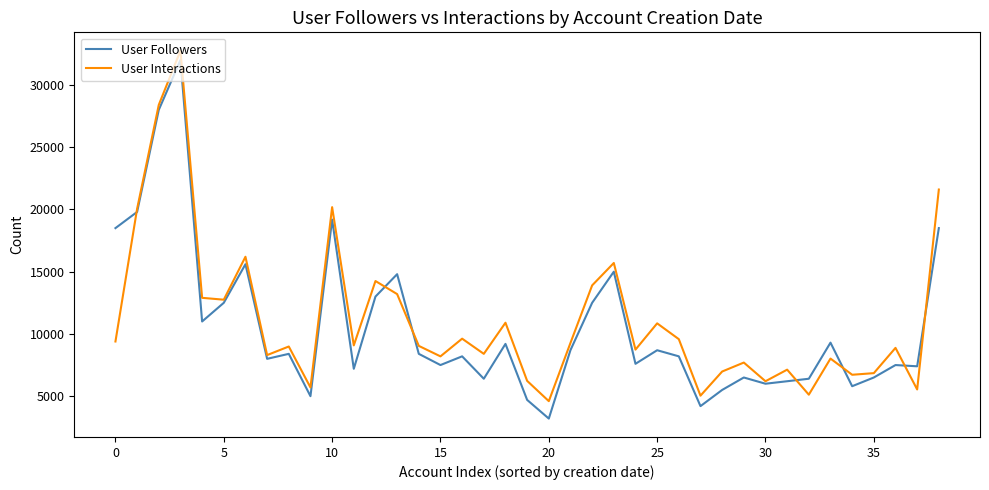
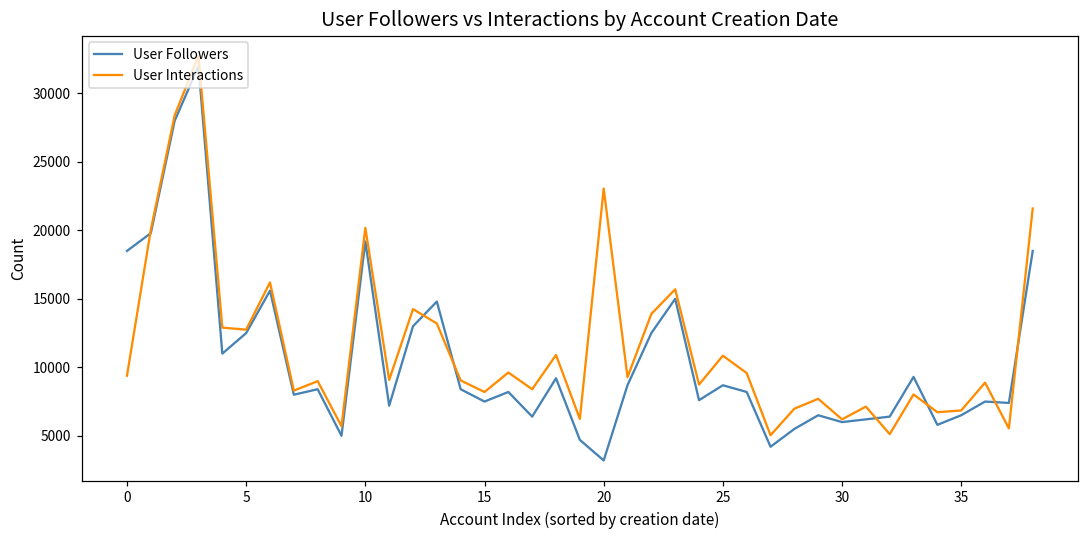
User Interactions, 20: 4600 -> 23100
